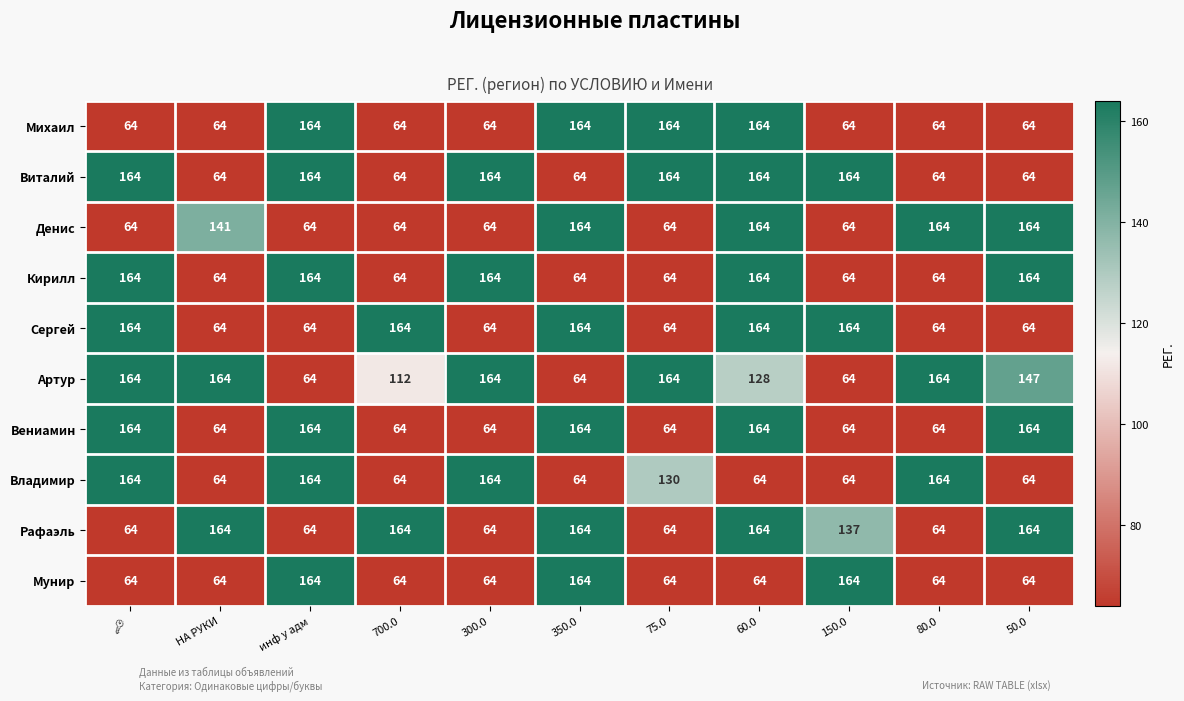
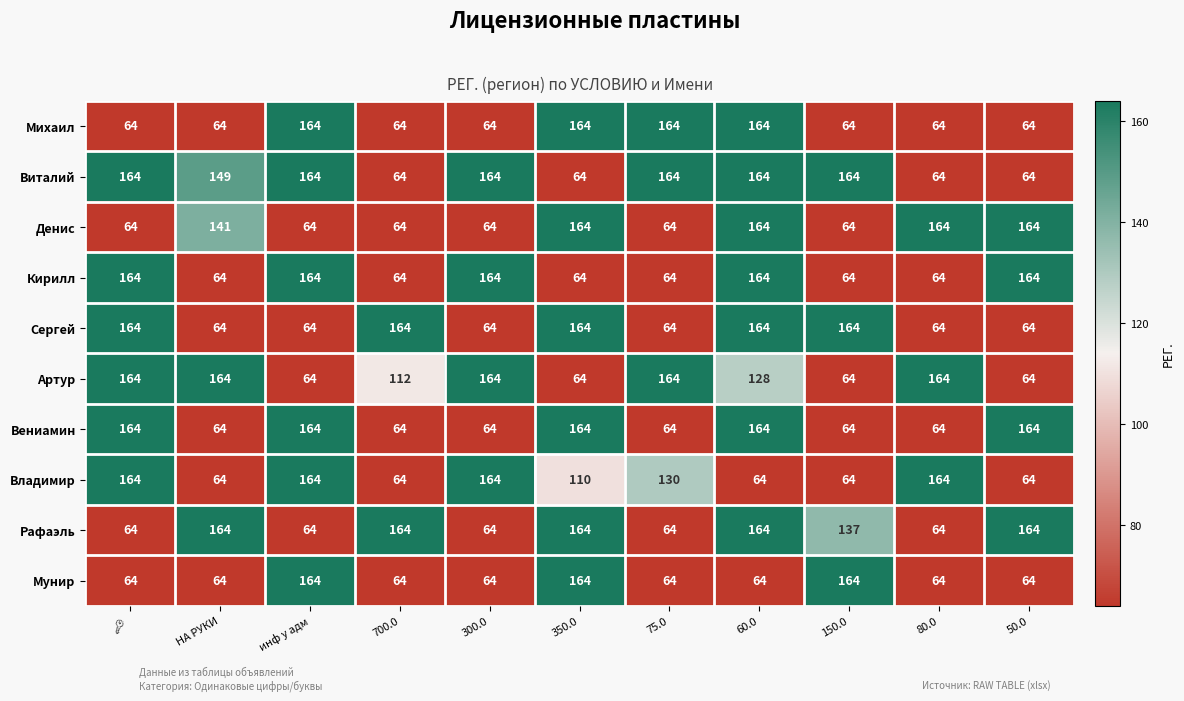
Виталий, НА РУКИ: 64 -> 149
Артур, 50.0: 147 -> 64
Владимир, 350.0: 64 -> 110
